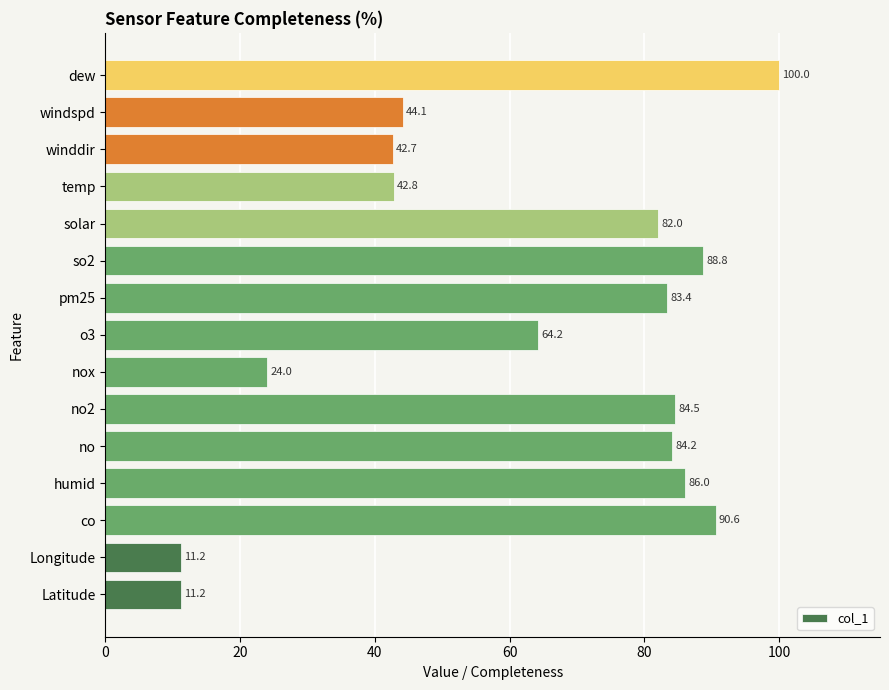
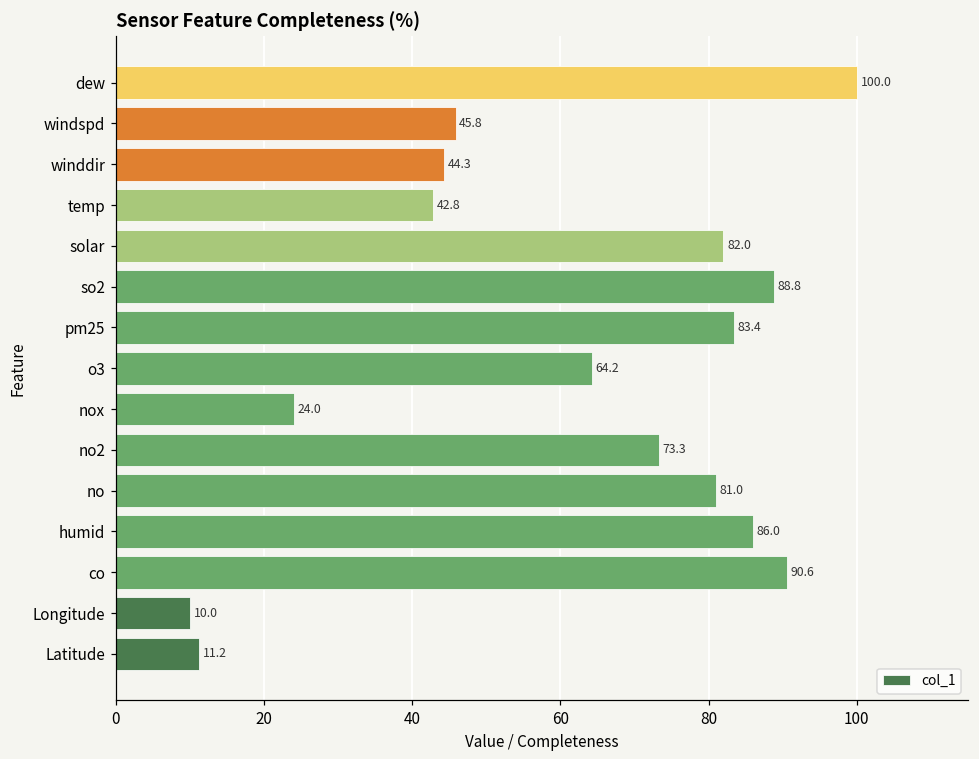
windspd: 44.1 -> 45.8
winddir: 42.7 -> 44.3
no2: 84.5 -> 73.3
no: 84.2 -> 81.0
Longitude: 11.2 -> 10.0
